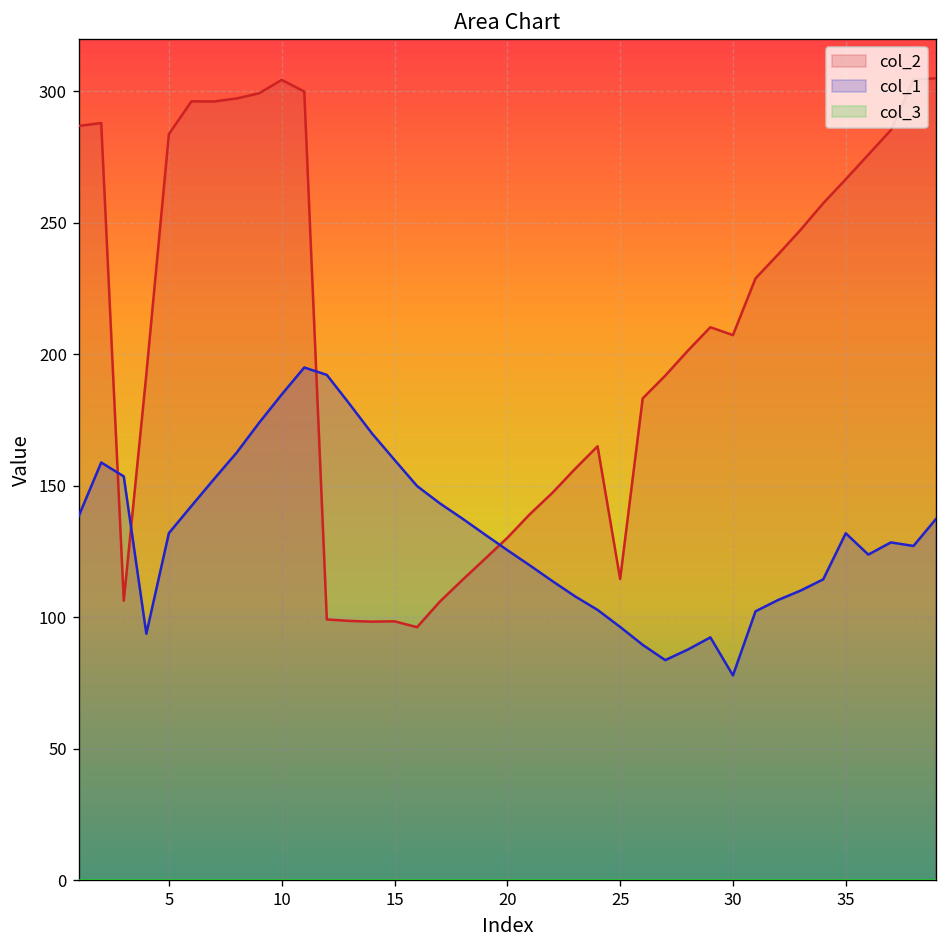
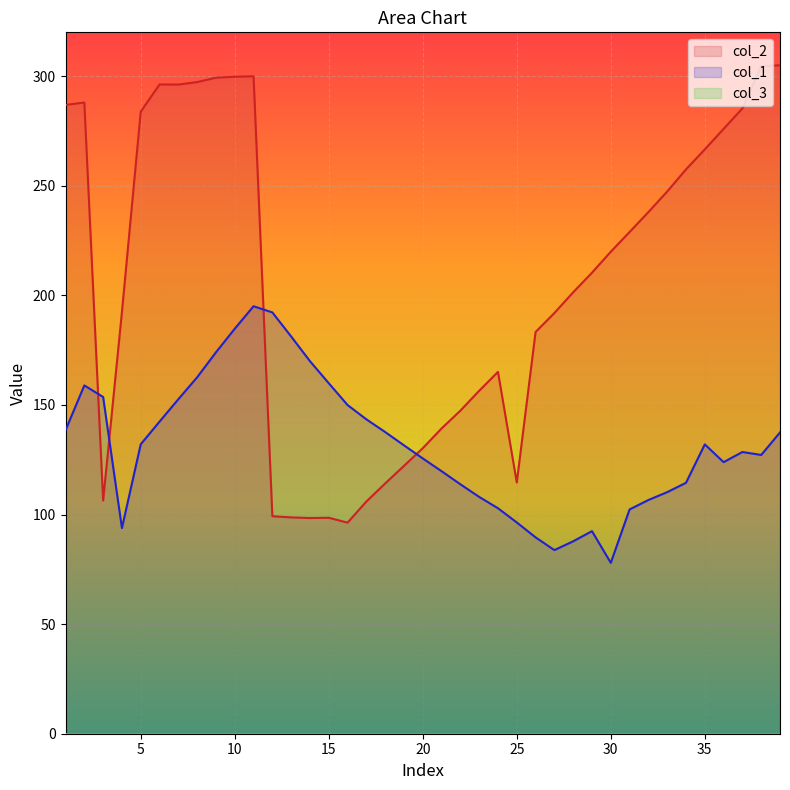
col_2, 10: 304 -> 300
col_2, 30: 207 -> 220
